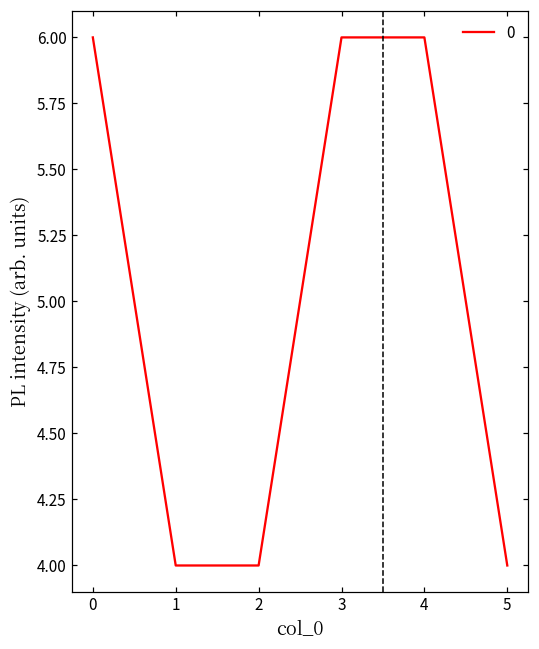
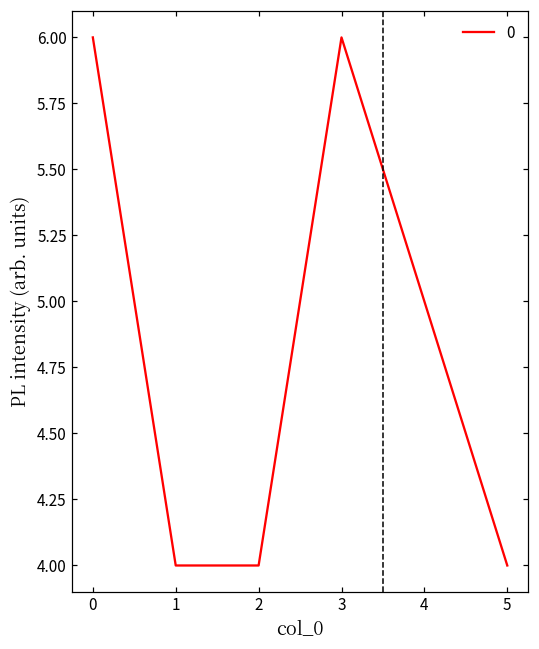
4: 6 -> 5
